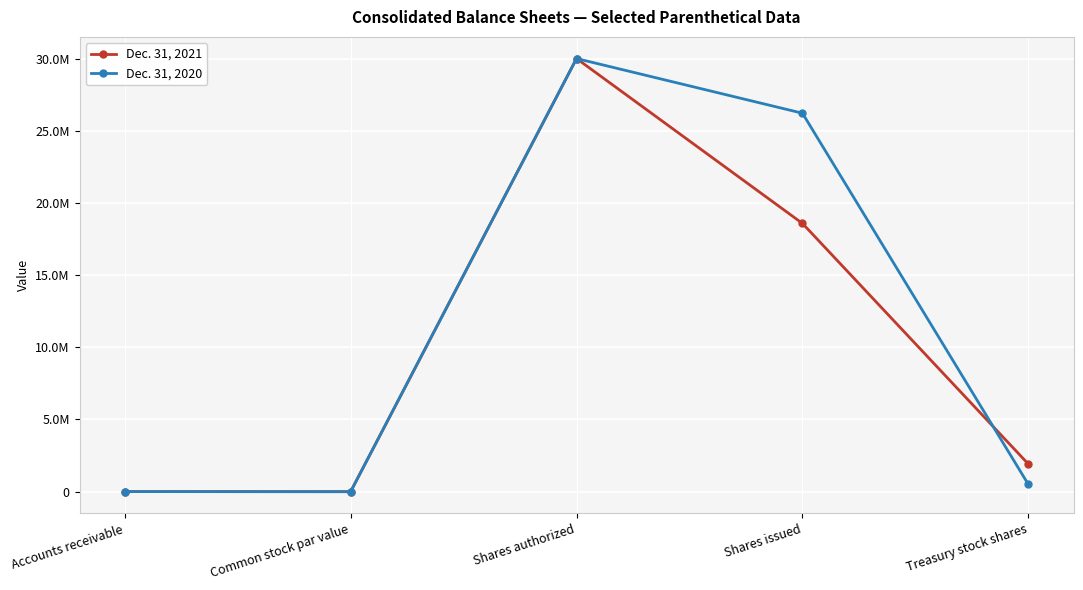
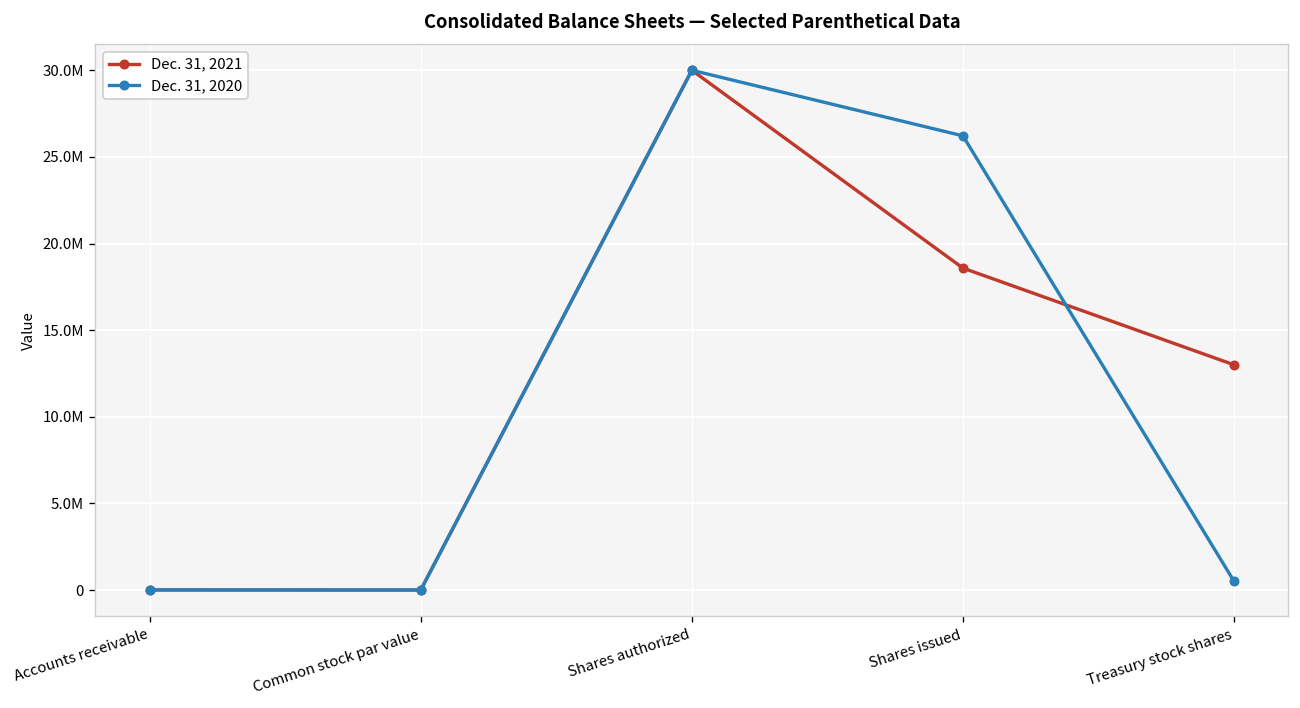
Dec. 31, 2021, Treasury stock shares: 1900000 -> 13000000
